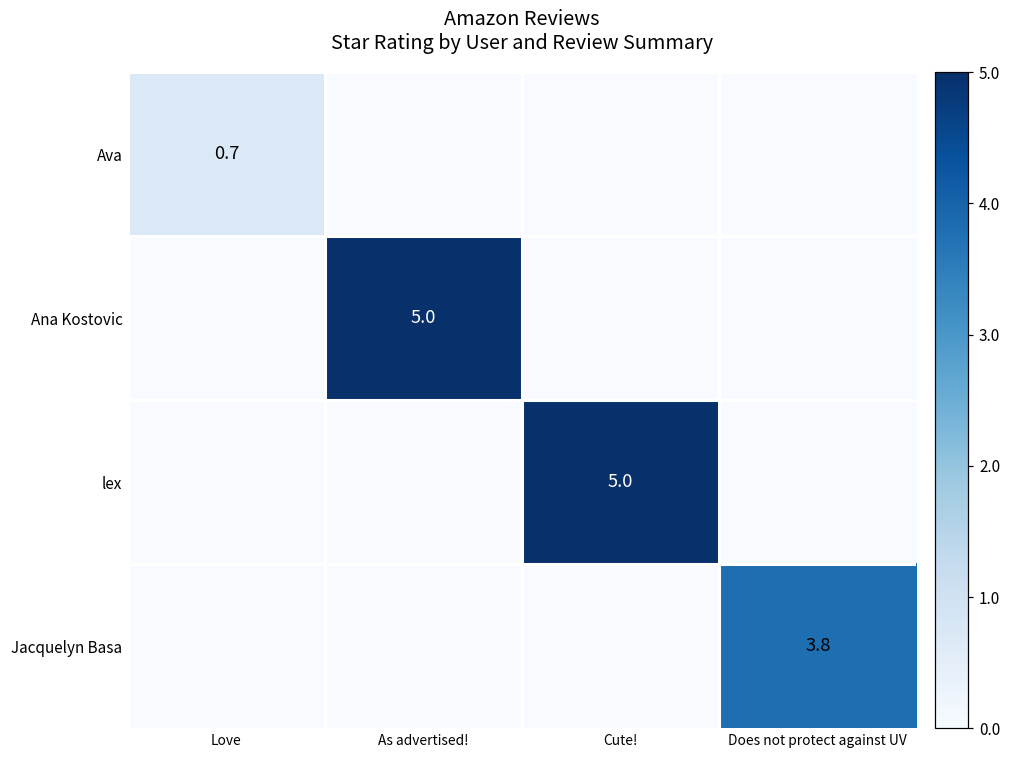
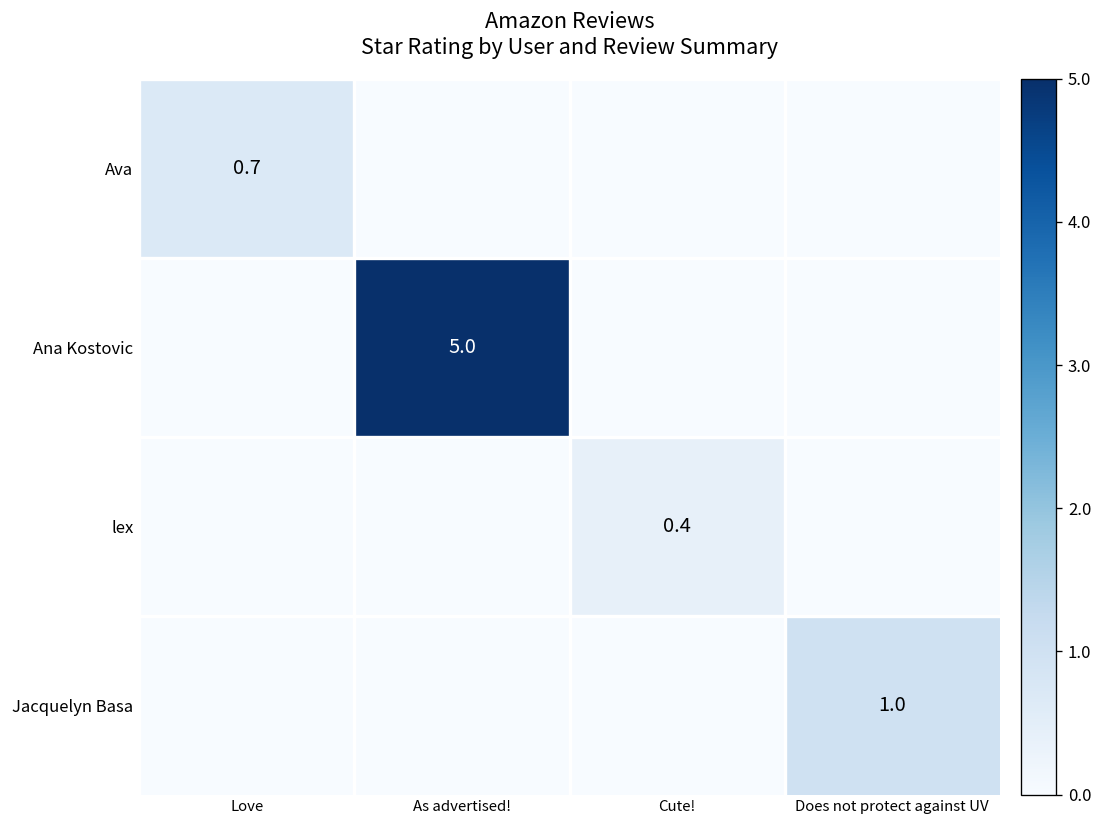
lex, Cute!: 5.0 -> 0.4
Jacquelyn Basa, Does not protect against UV: 3.8 -> 1.0
